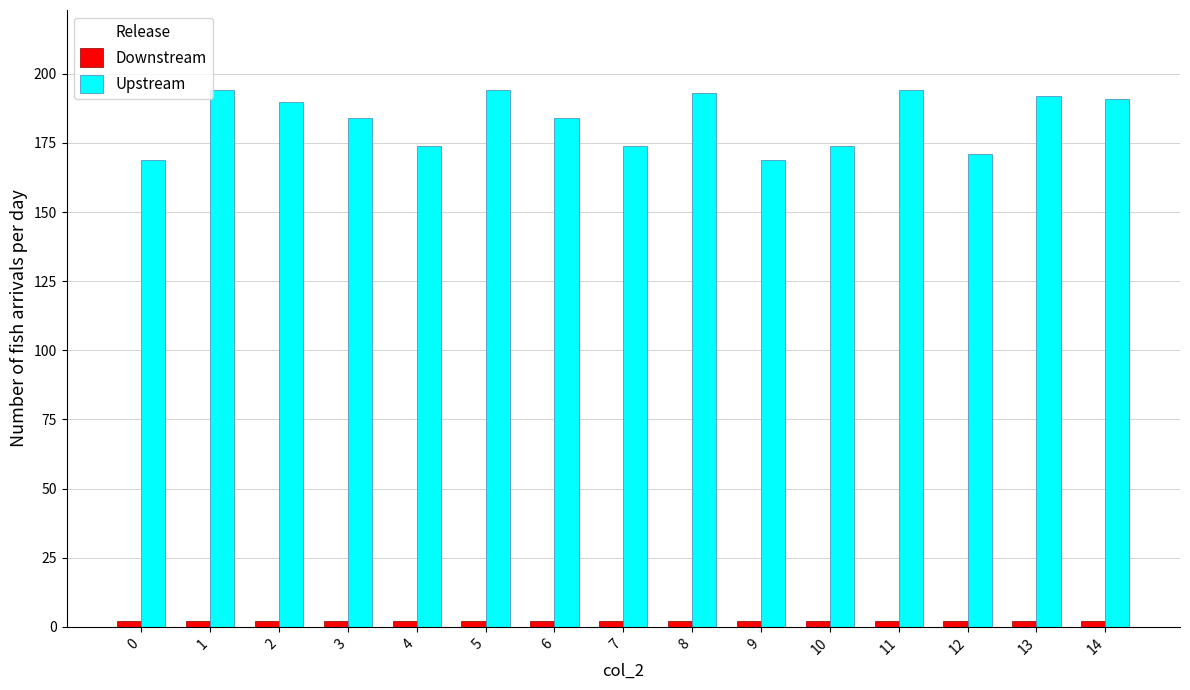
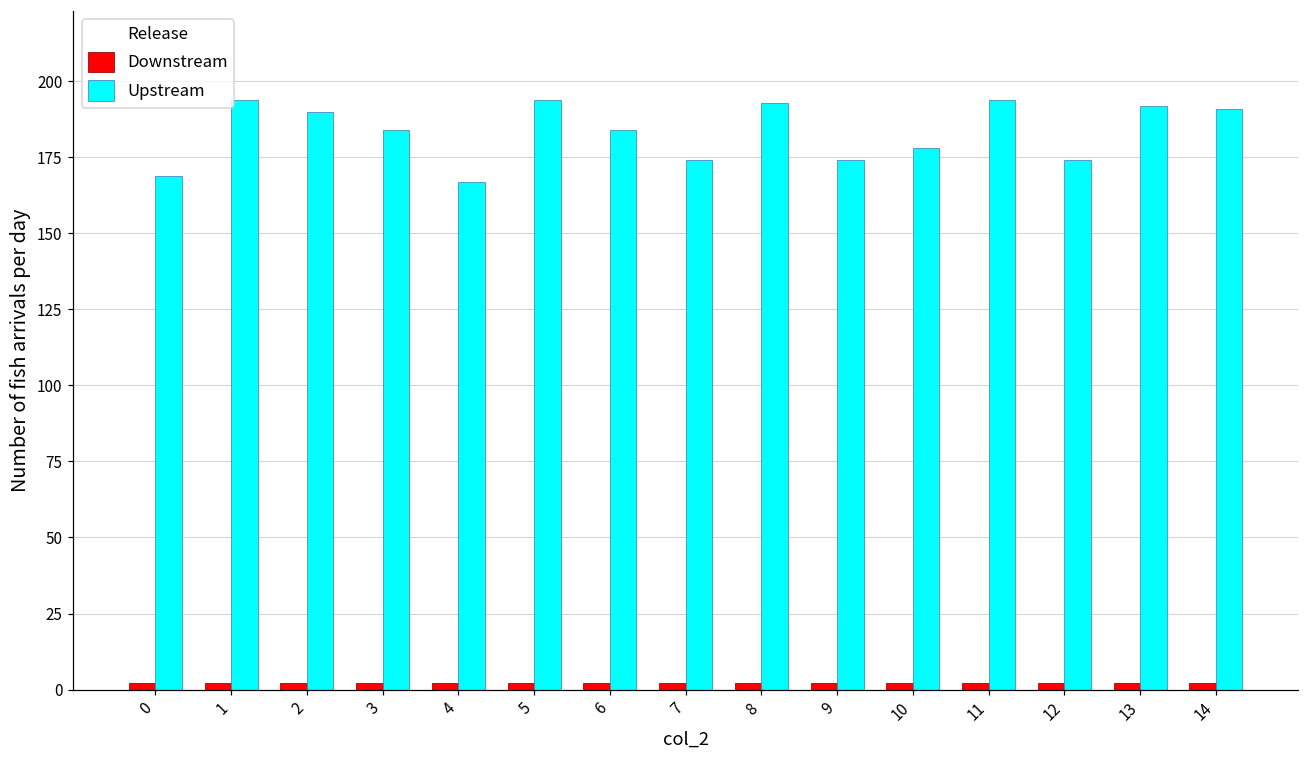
Upstream, 4: 174 -> 167
Upstream, 9: 169 -> 174
Upstream, 10: 174 -> 178
Upstream, 12: 171 -> 174
